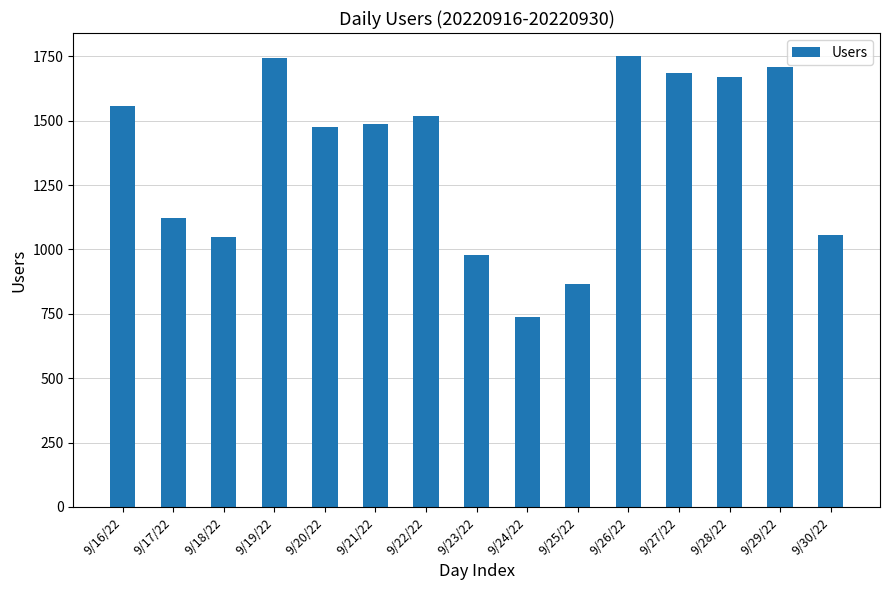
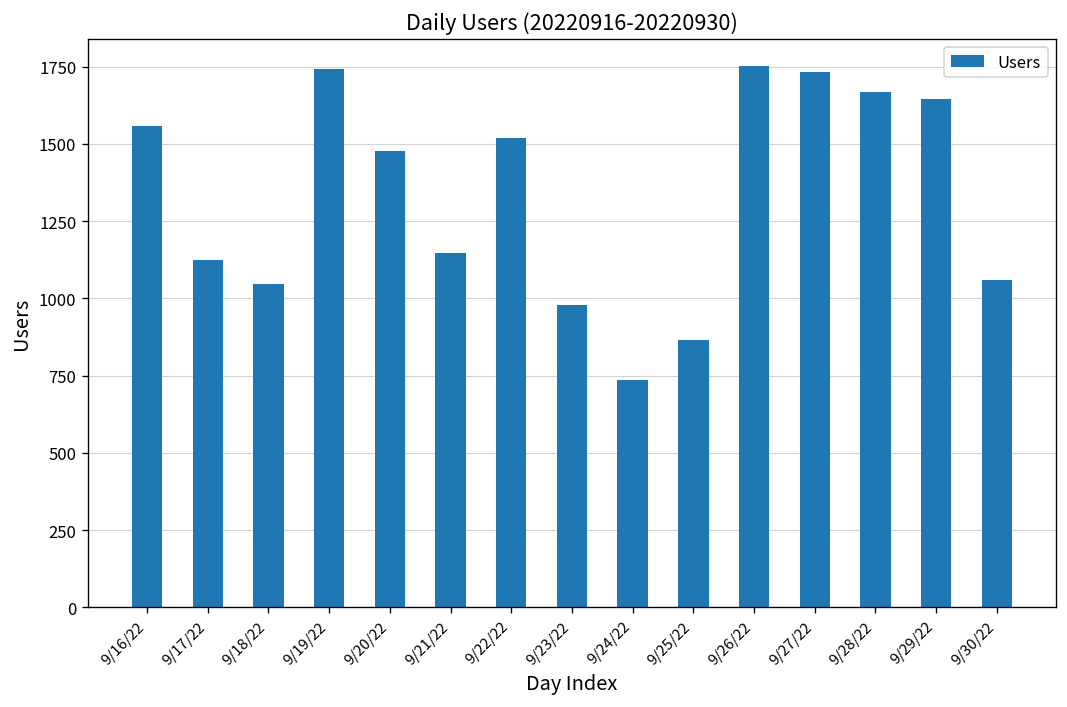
9/21/22: 1490 -> 1150
9/27/22: 1690 -> 1730
9/29/22: 1710 -> 1650
